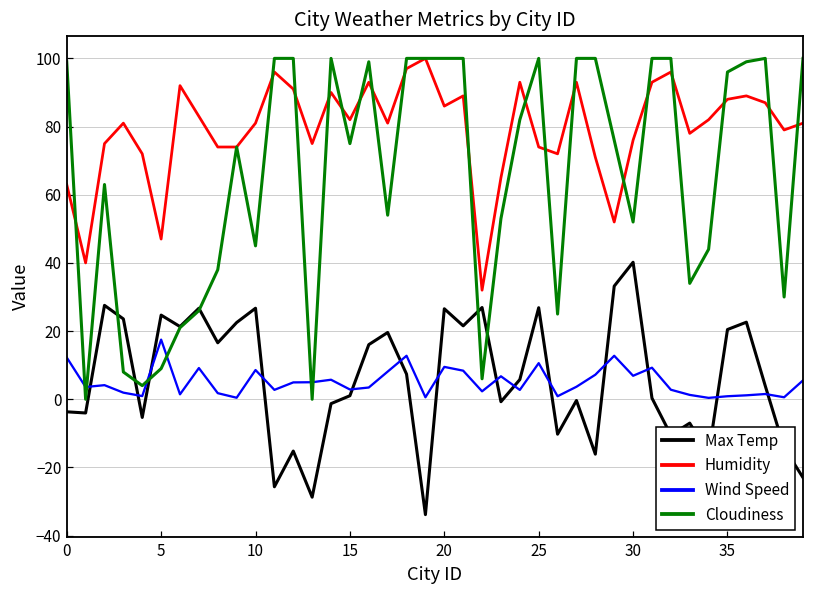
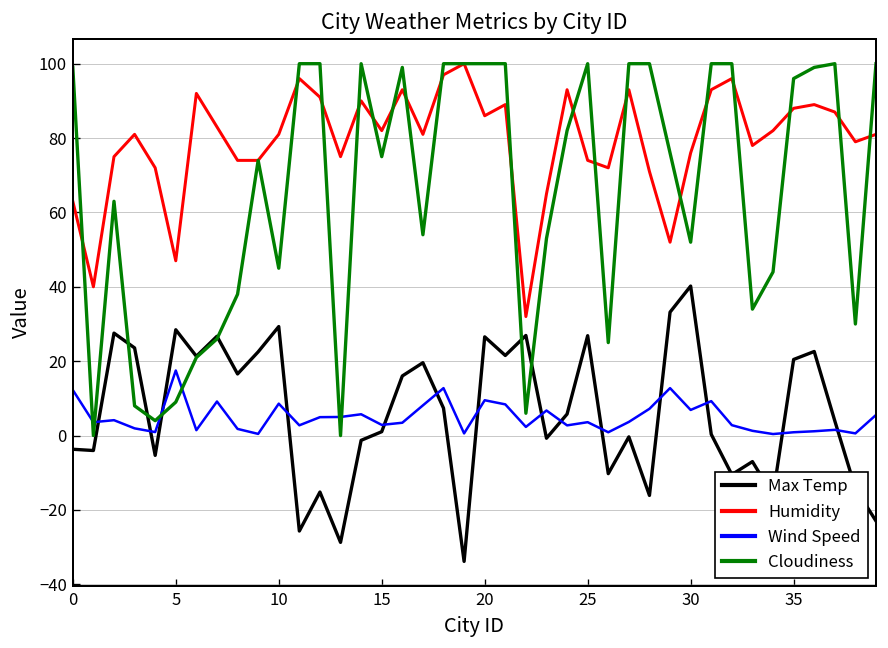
Max Temp, 5: 25 -> 28
Max Temp, 10: 27 -> 29
Wind Speed, 25: 11 -> 4
